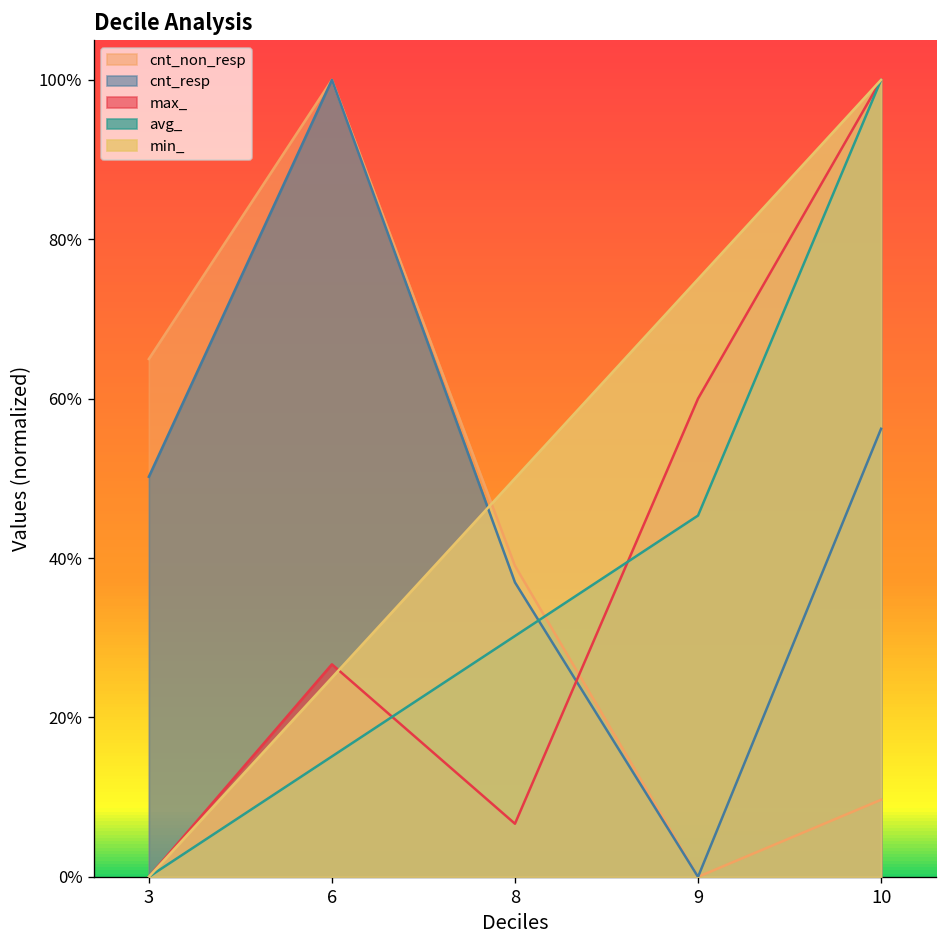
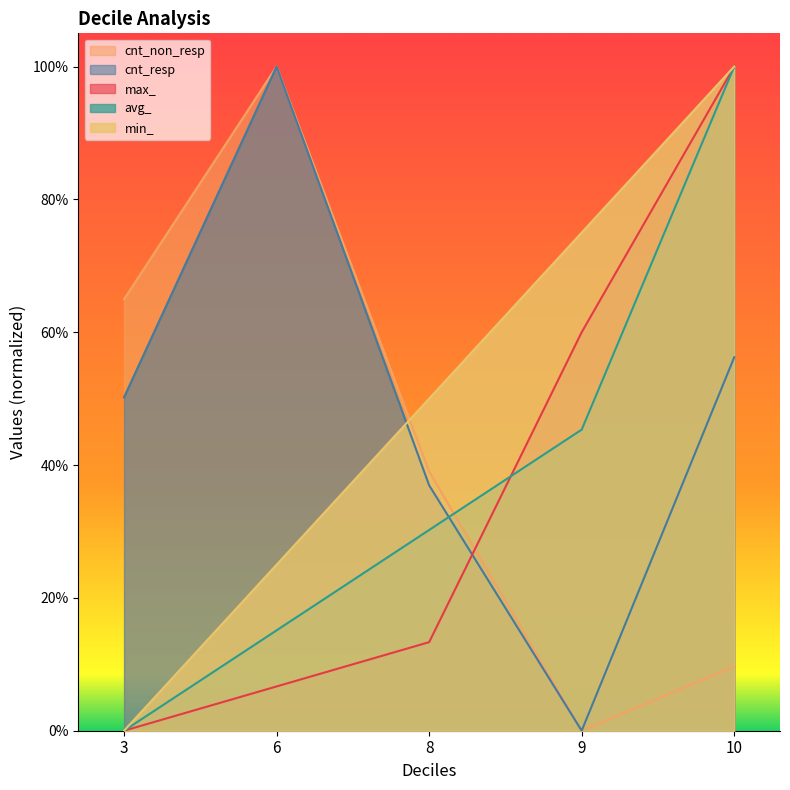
max_, 6: 27% -> 7%
max_, 8: 7% -> 13%
